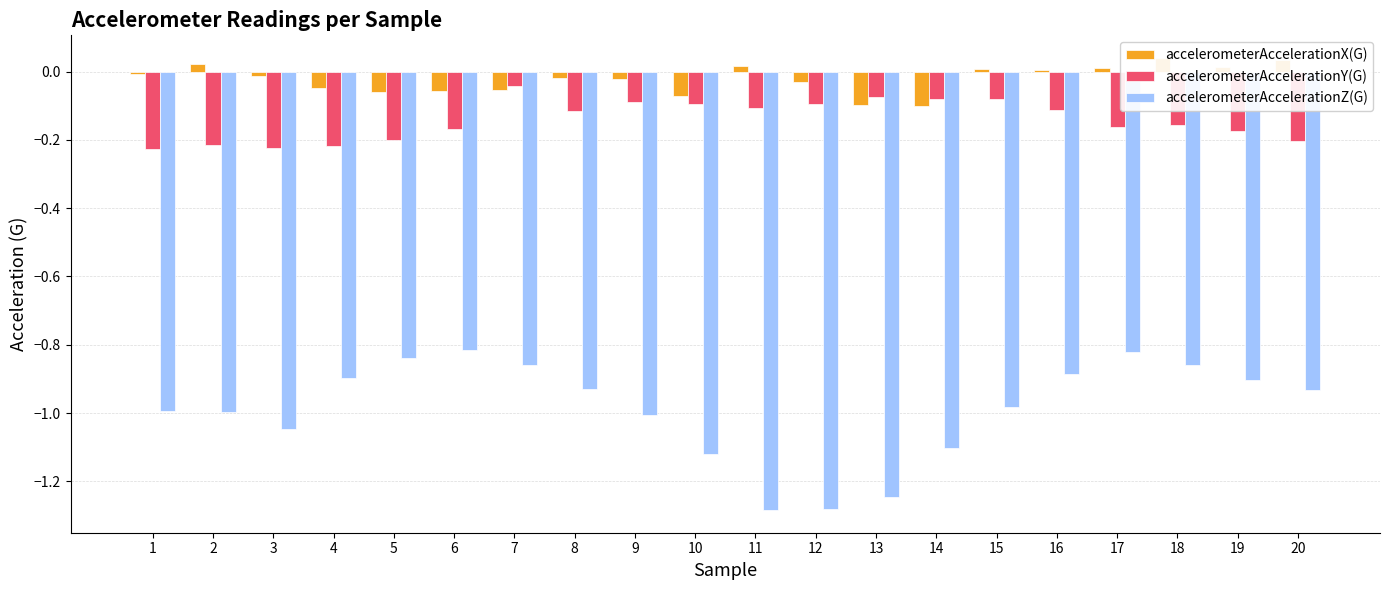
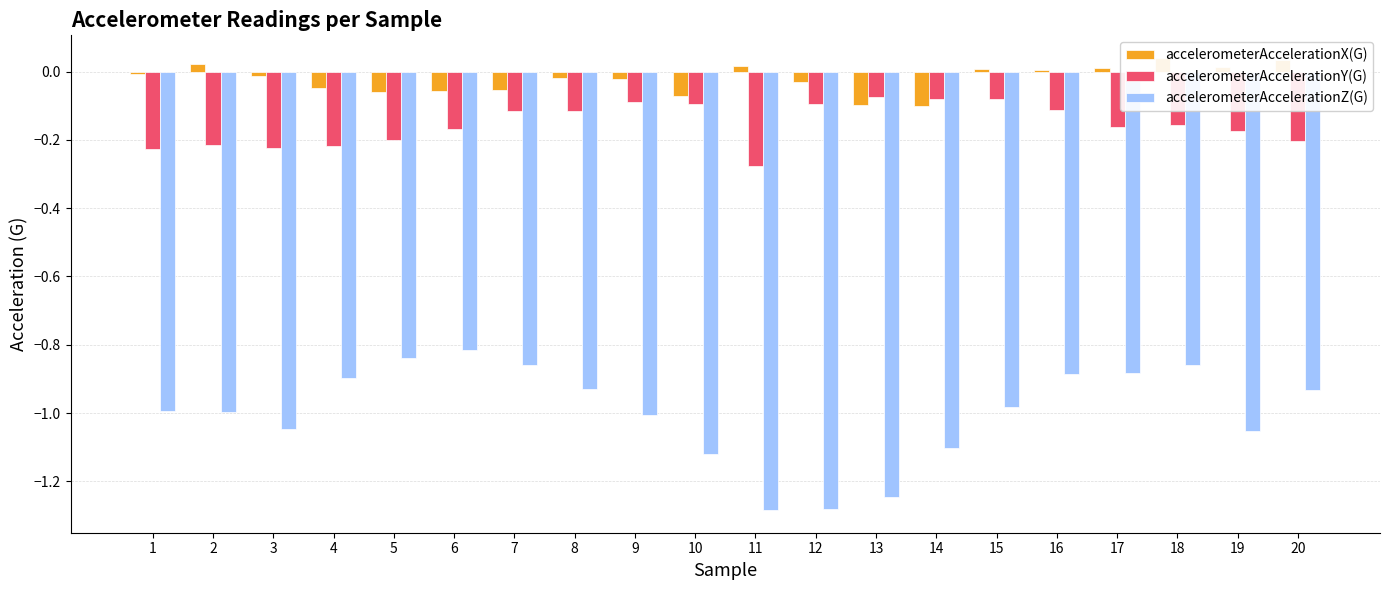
accelerometerAccelerationY(G), 7: -0.04 -> -0.12
accelerometerAccelerationY(G), 11: -0.11 -> -0.28
accelerometerAccelerationZ(G), 17: -0.82 -> -0.88
accelerometerAccelerationZ(G), 19: -0.90 -> -1.05
